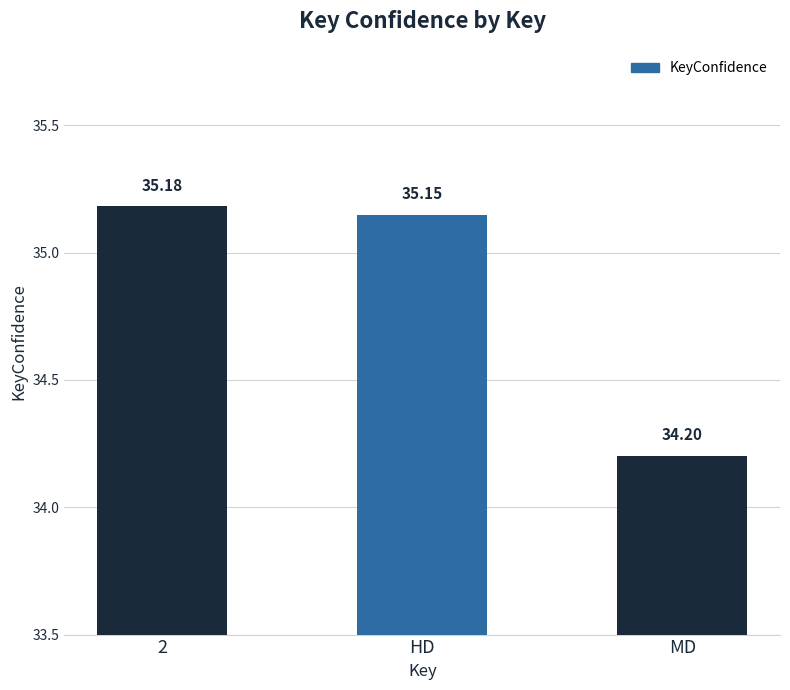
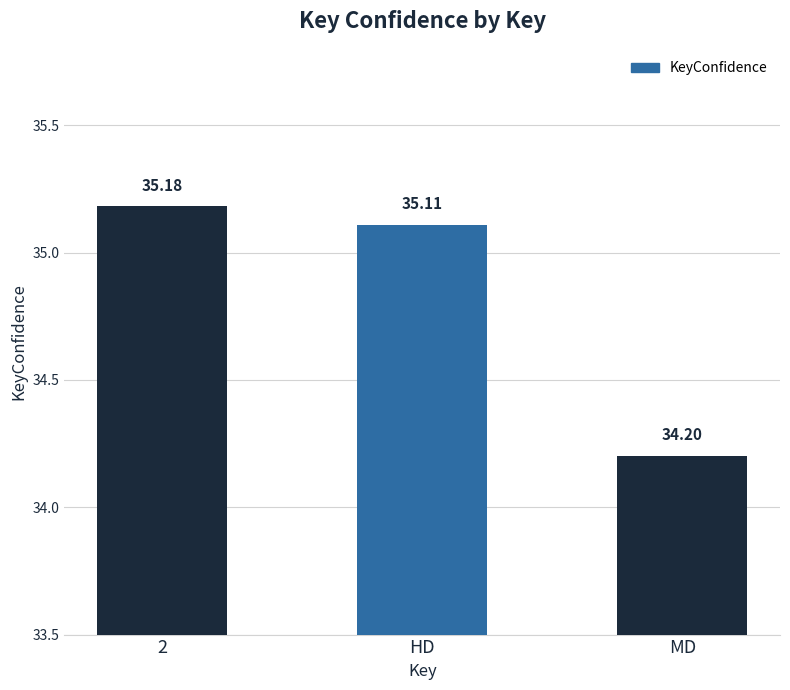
HD: 35.15 -> 35.11
